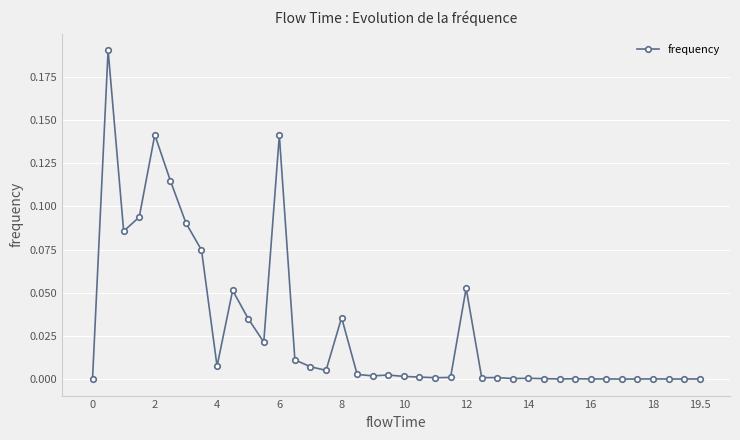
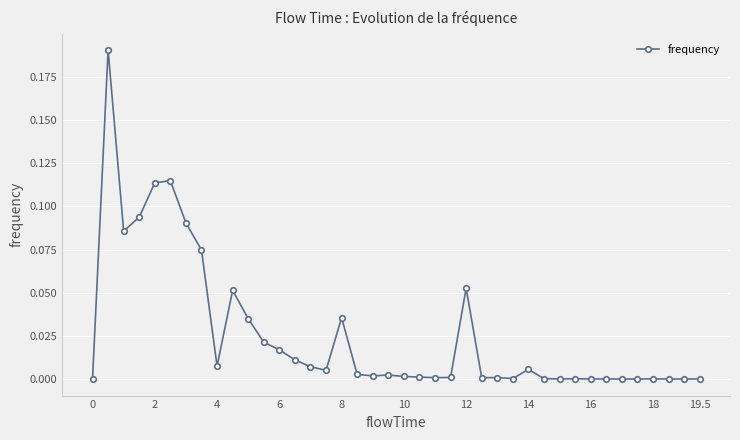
2: 0.141 -> 0.114
6: 0.141 -> 0.017
14: 0.000 -> 0.006
